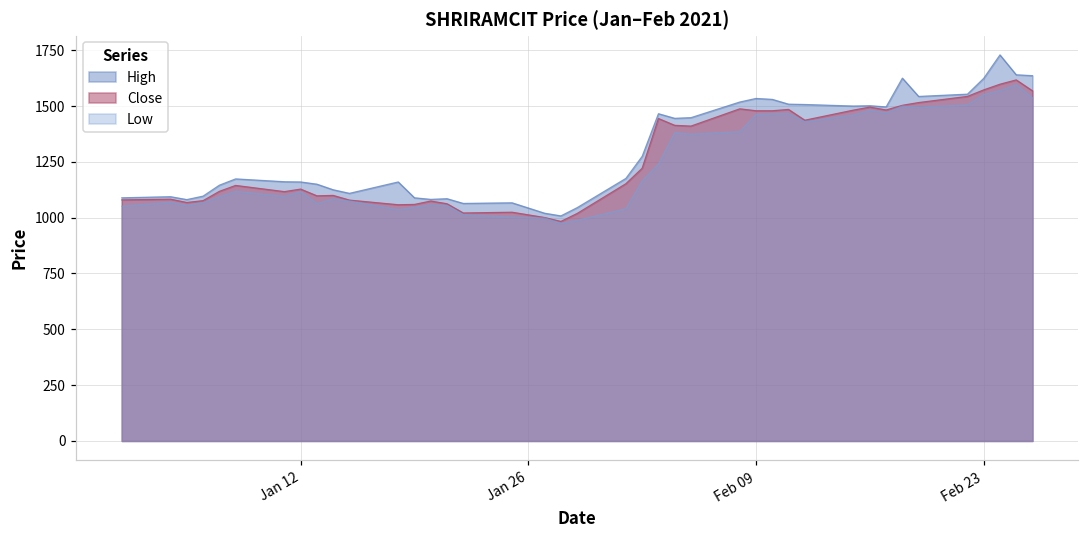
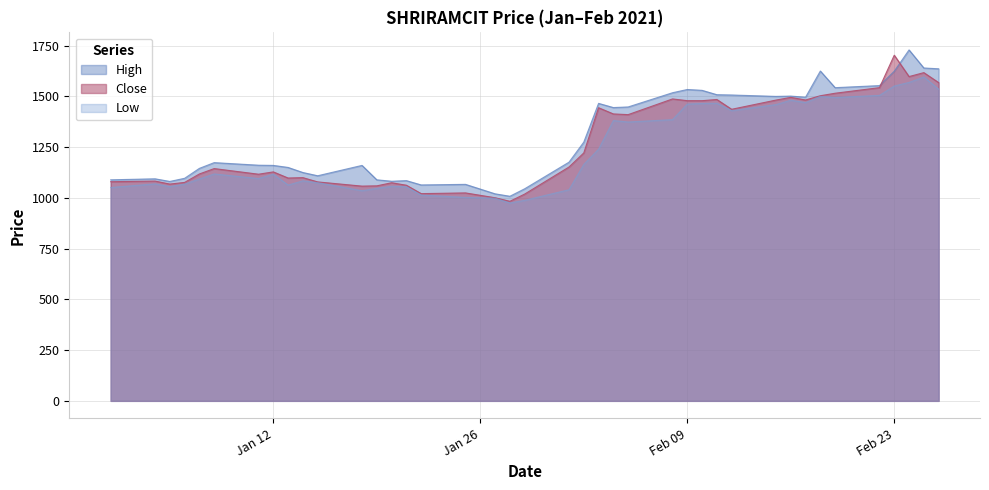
Close, Feb 23: 1570 -> 1700
